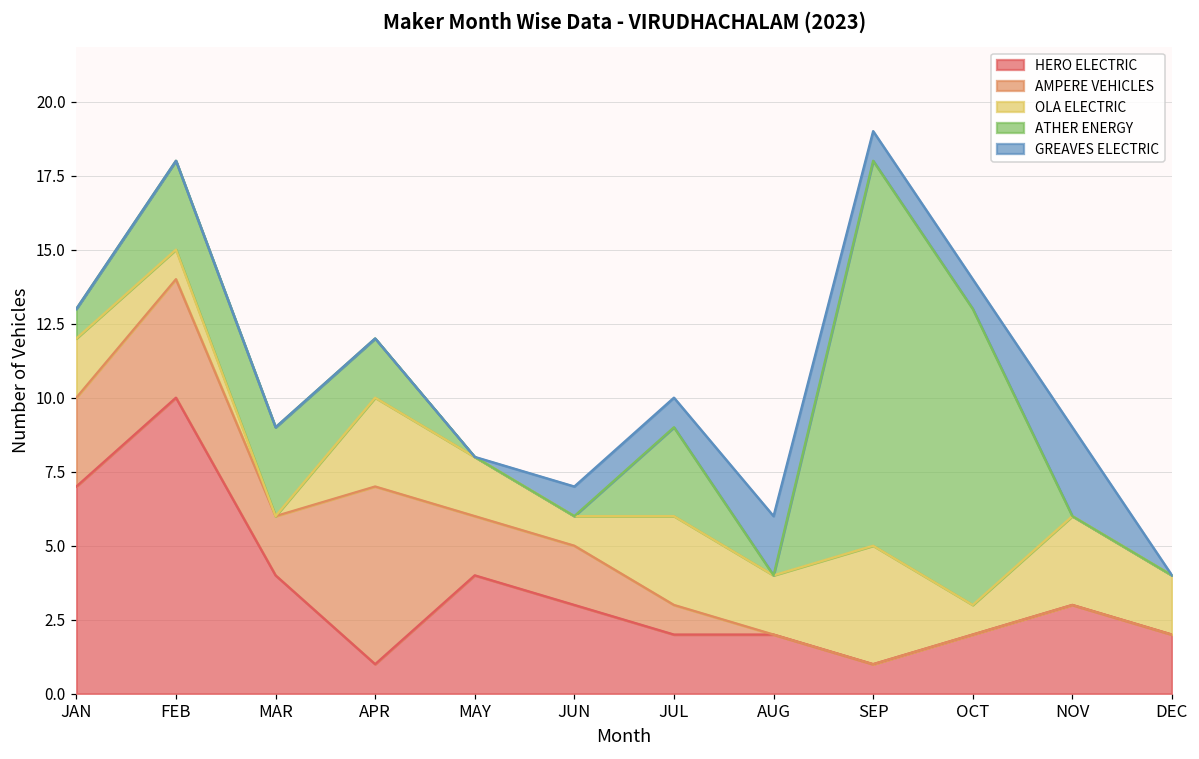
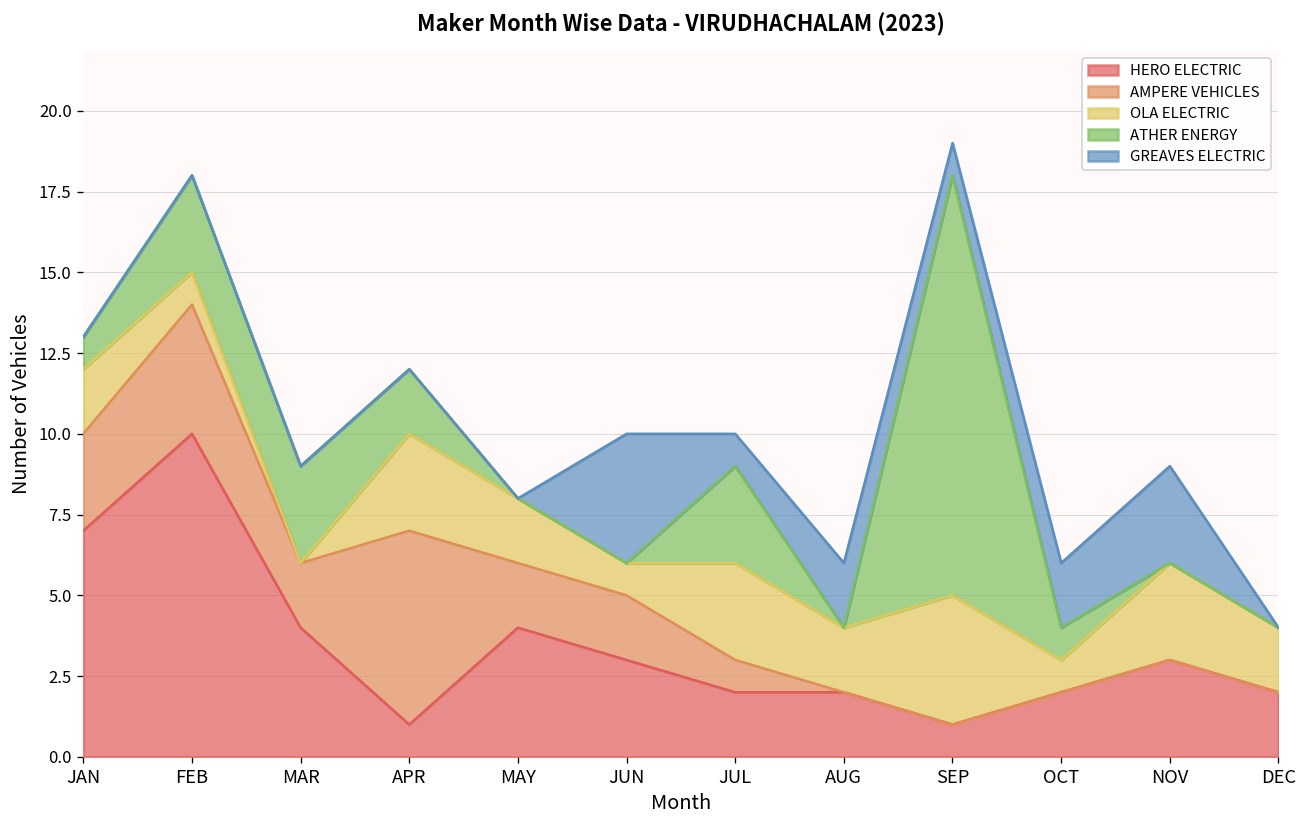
GREAVES ELECTRIC, JUN: 1 -> 4
ATHER ENERGY, OCT: 10 -> 1
GREAVES ELECTRIC, OCT: 1 -> 2
